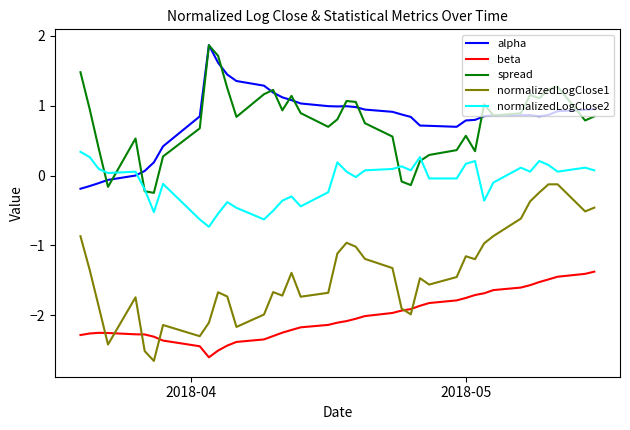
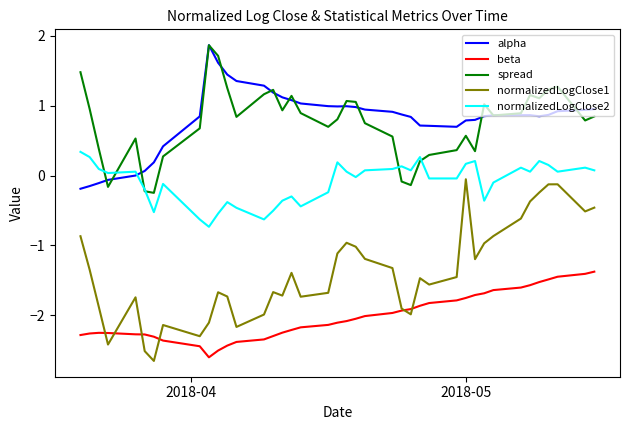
normalizedLogClose1, 2018-05: -1.2 -> -0.1
